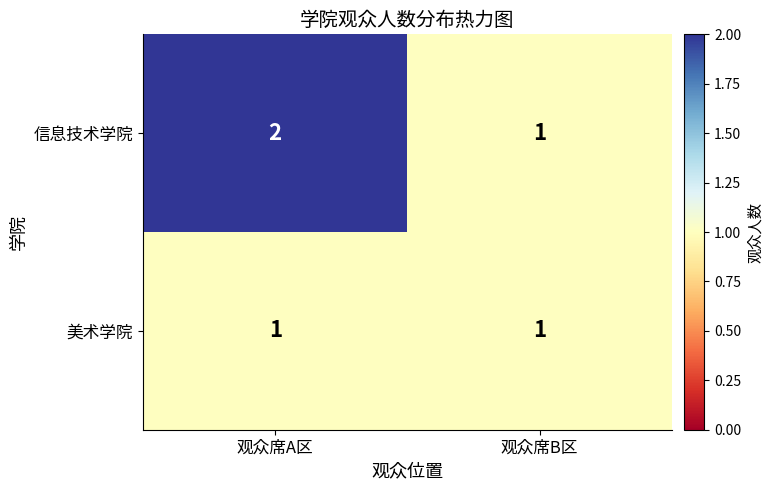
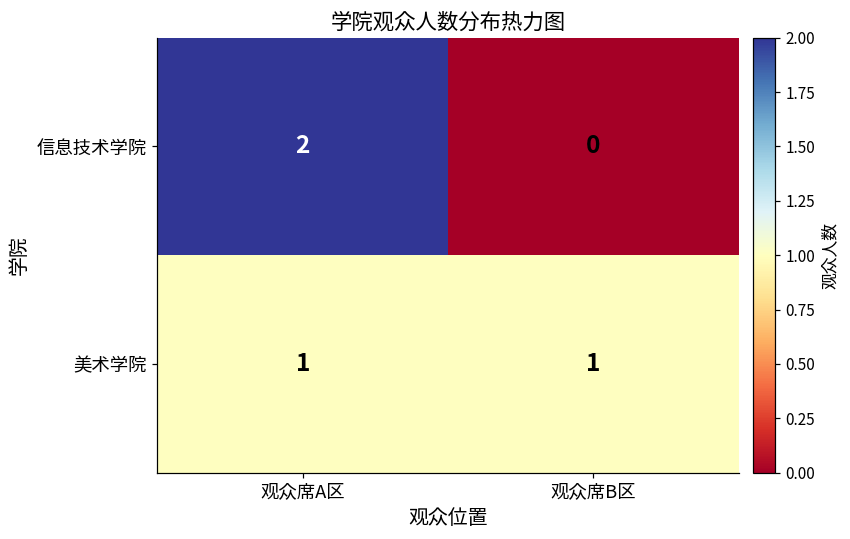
信息技术学院, 观众席B区: 1 -> 0
